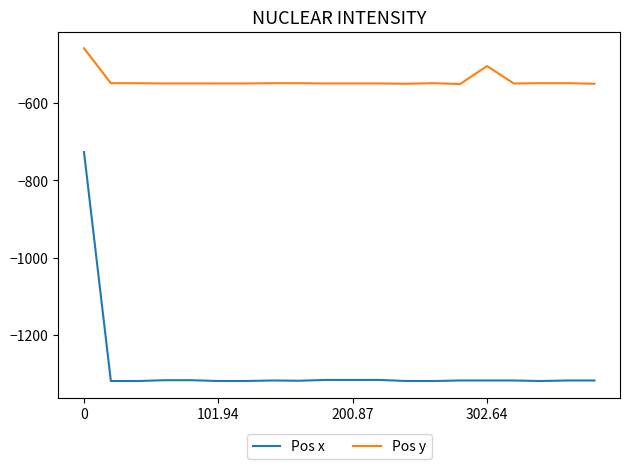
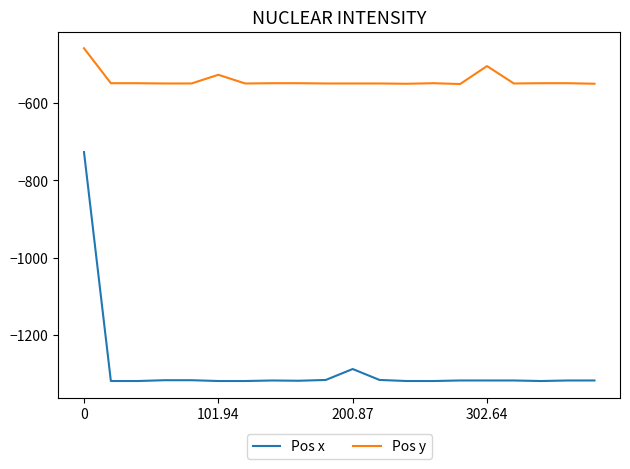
Pos y, 101.94: -550 -> -530
Pos x, 200.87: -1320 -> -1290
